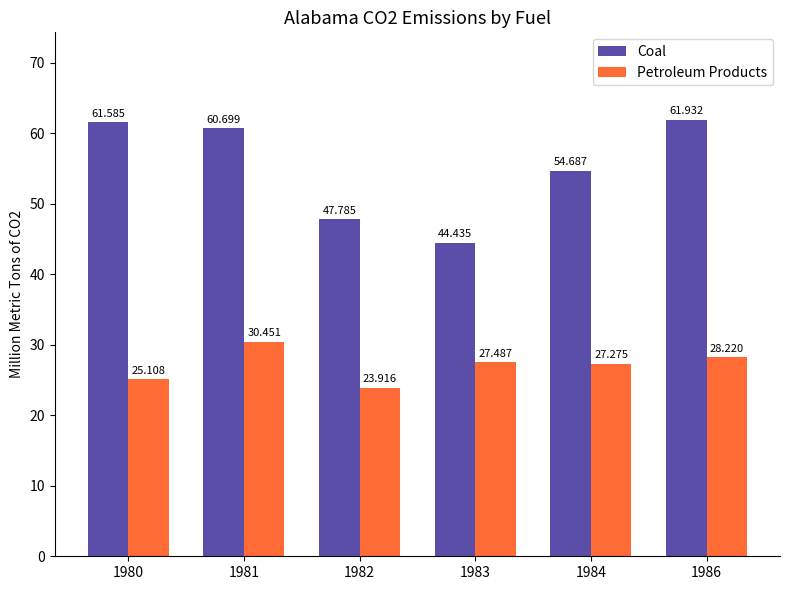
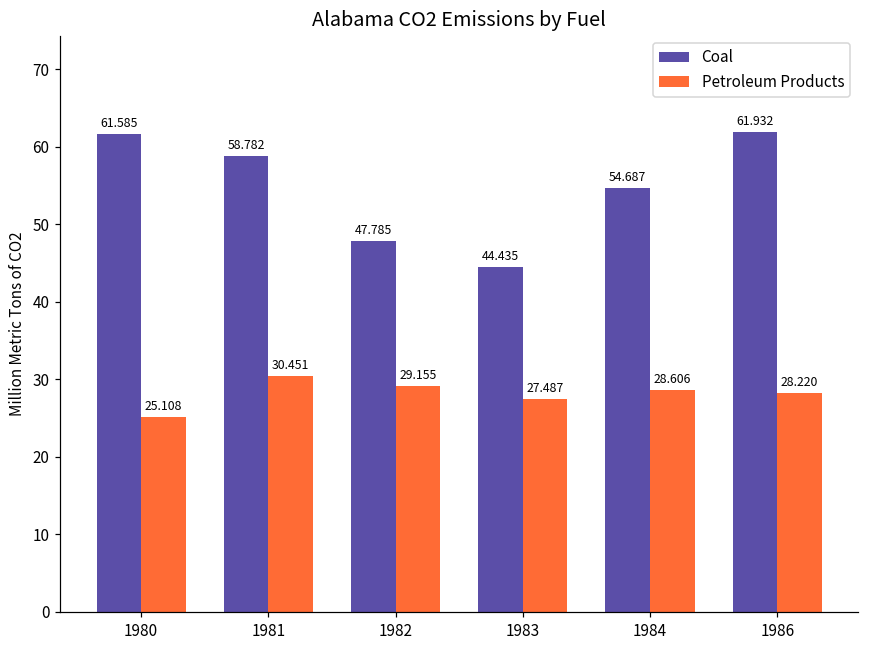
Coal, 1981: 60.699 -> 58.782
Petroleum Products, 1982: 23.916 -> 29.155
Petroleum Products, 1984: 27.275 -> 28.606
